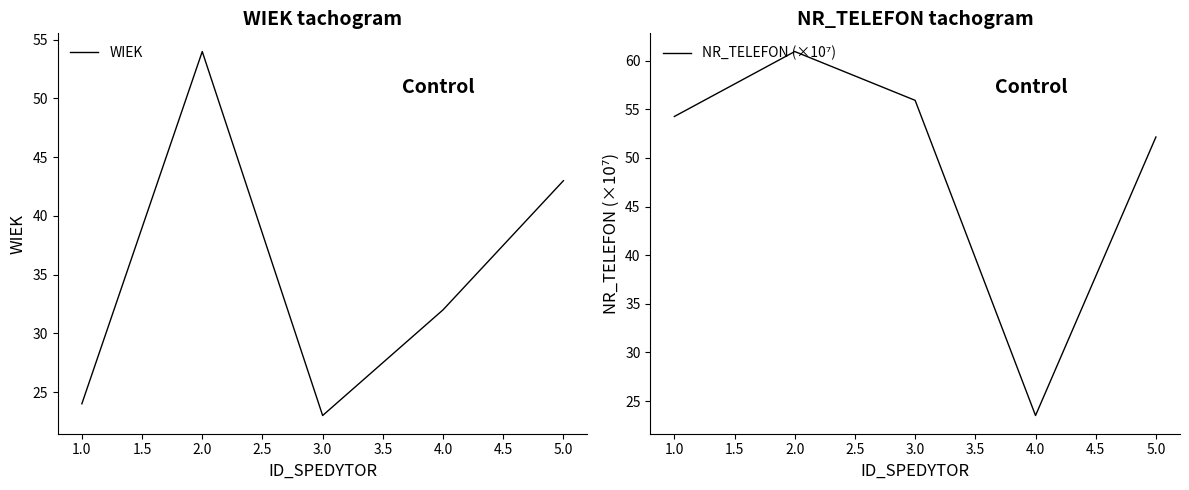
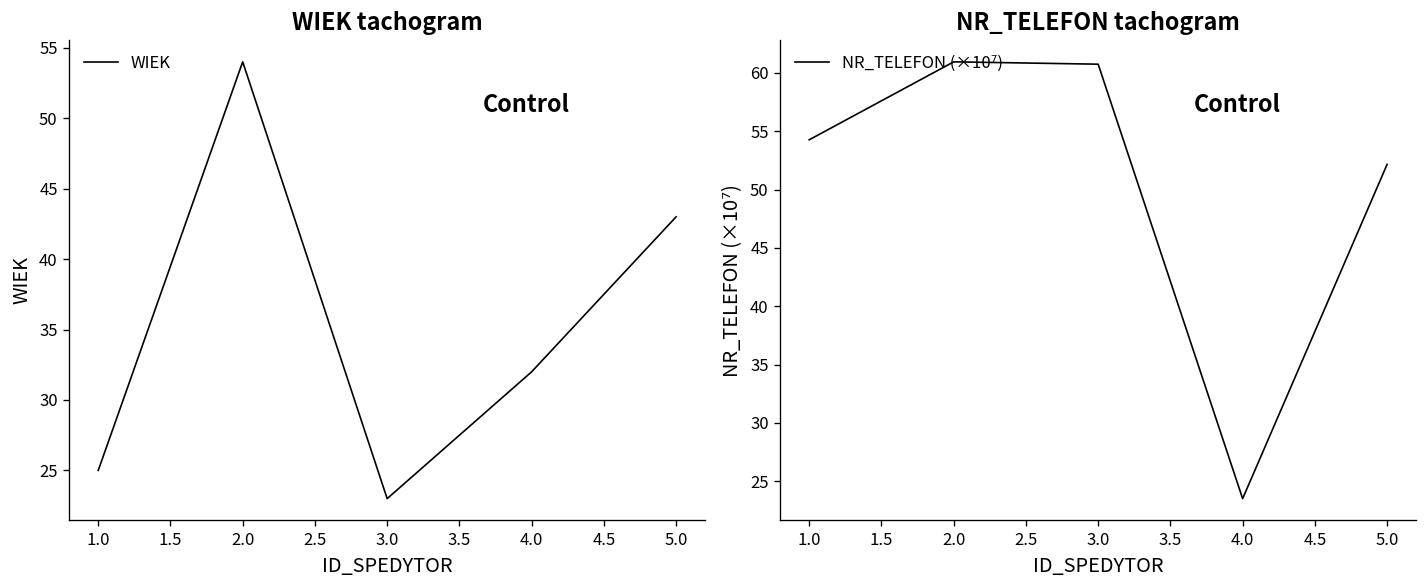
WIEK tachogram, 1.0: 24 -> 25
NR_TELEFON tachogram, 3.0: 56 -> 61
